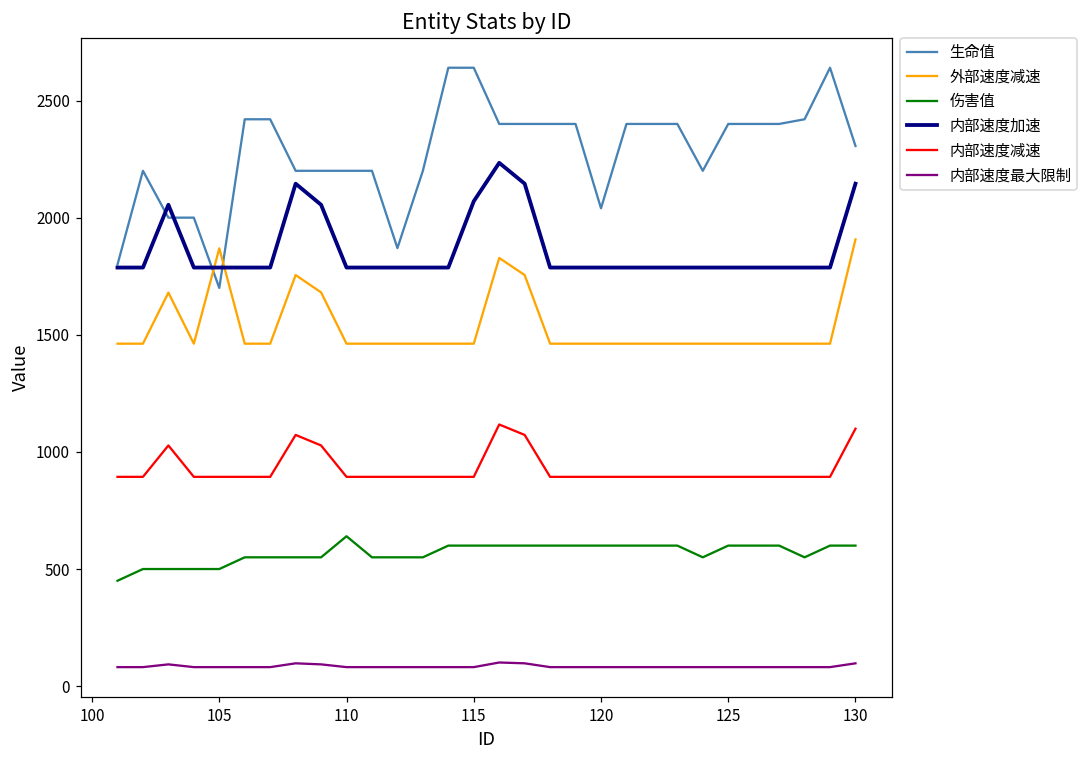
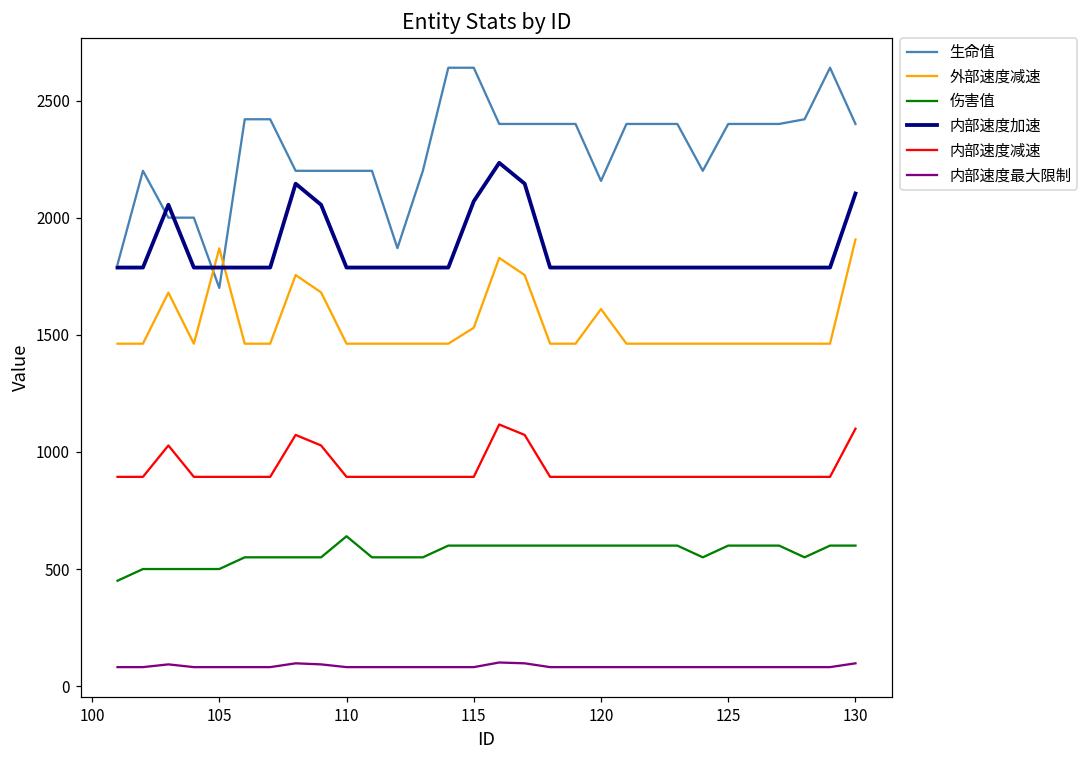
外部速度减速, 115: 1460 -> 1530
生命值, 120: 2040 -> 2160
外部速度减速, 120: 1460 -> 1610
生命值, 130: 2310 -> 2400
内部速度加速, 130: 2150 -> 2100
